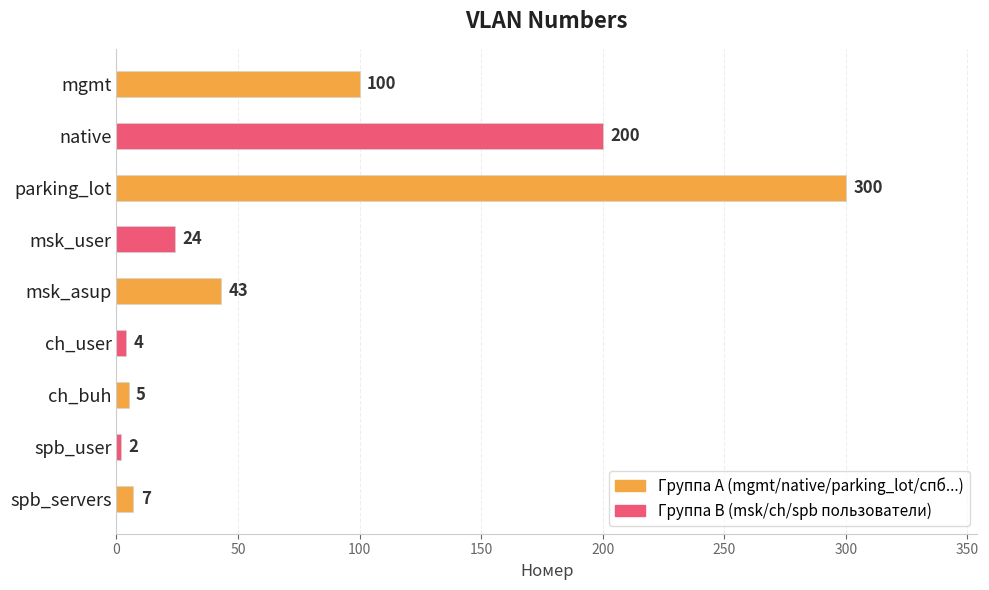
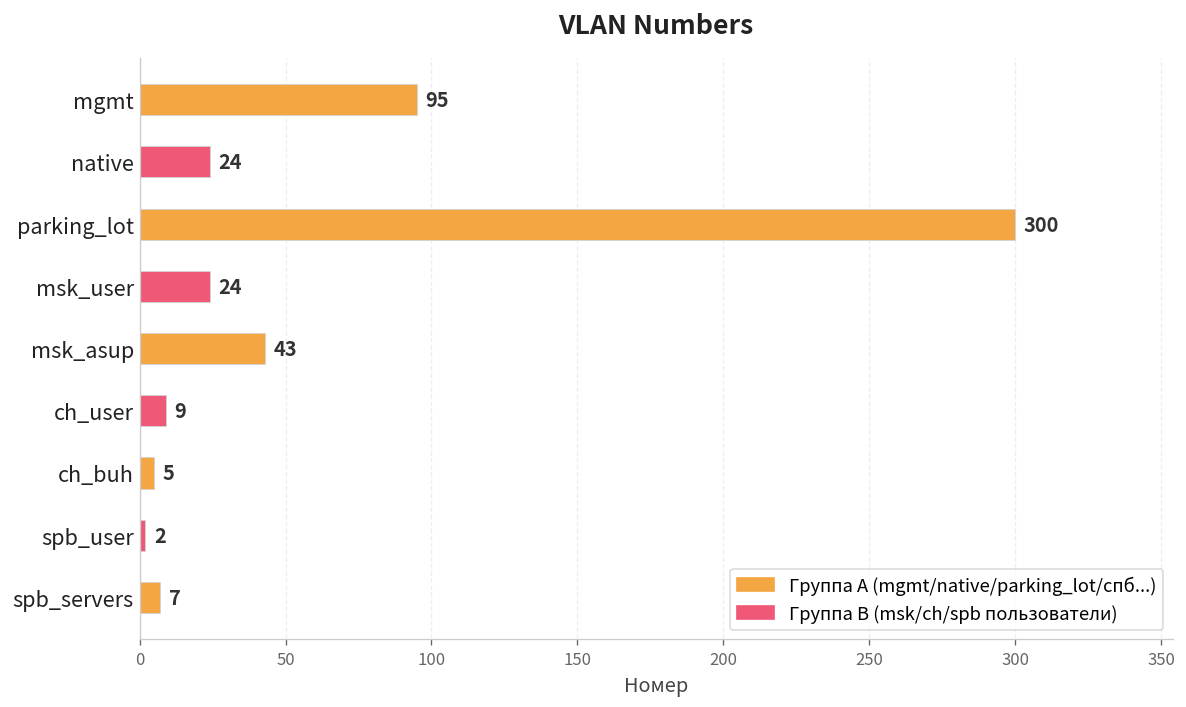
mgmt: 100 -> 95
native: 200 -> 24
ch_user: 4 -> 9
